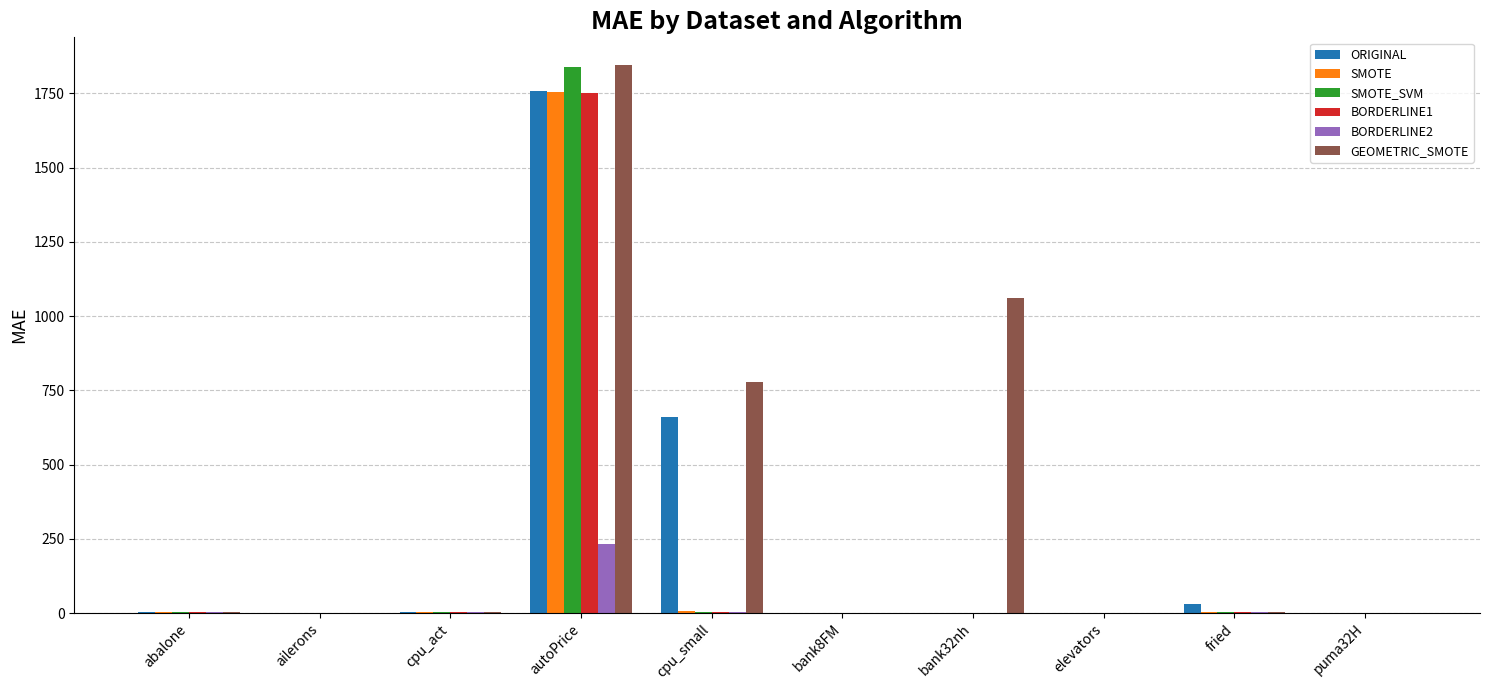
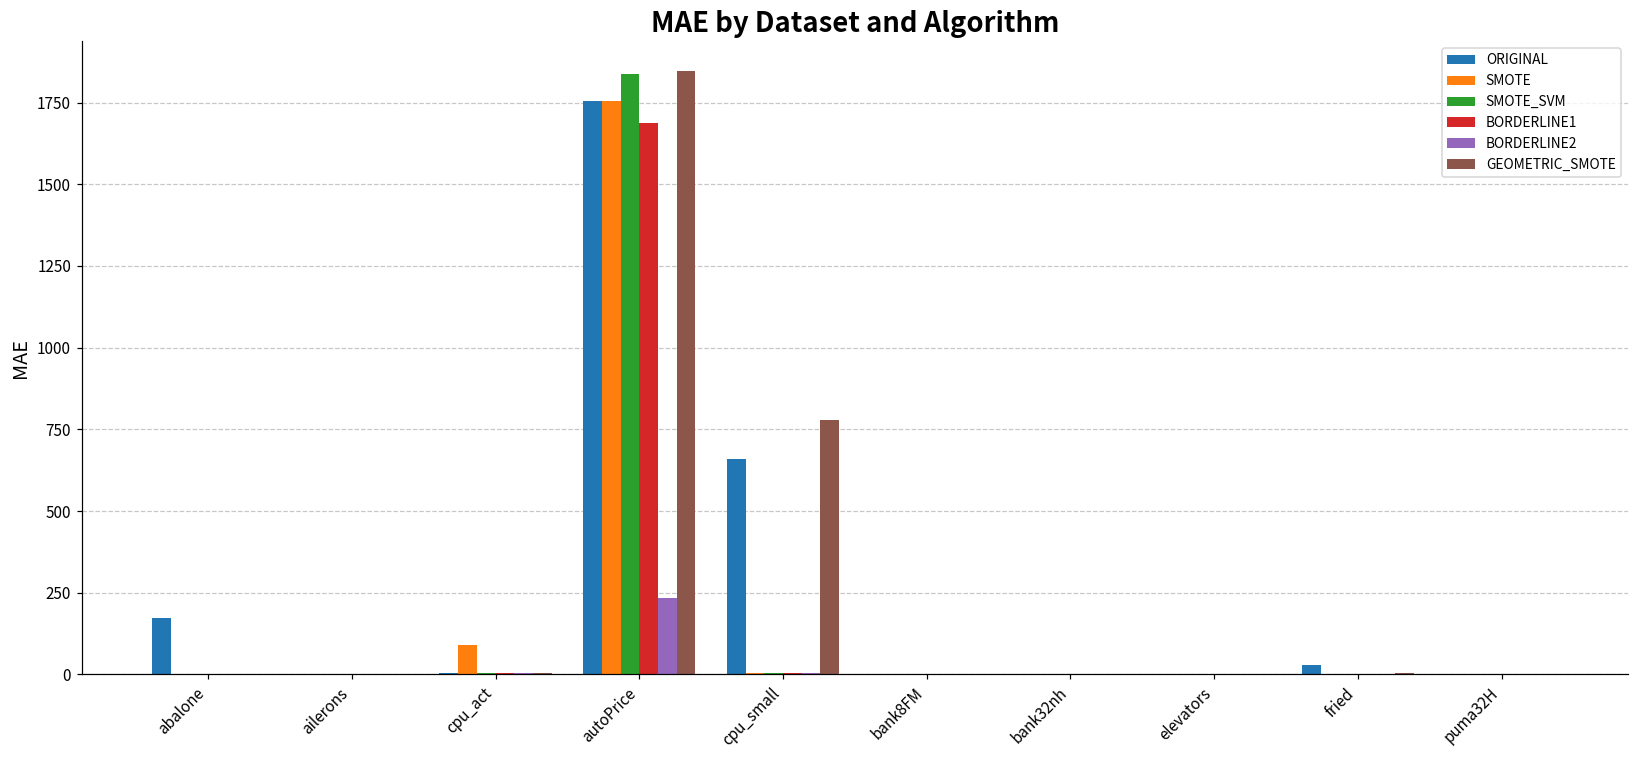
ORIGINAL, abalone: 0 -> 170
SMOTE, cpu_act: 0 -> 90
BORDERLINE1, autoPrice: 1750 -> 1690
GEOMETRIC_SMOTE, bank32nh: 1060 -> 0
